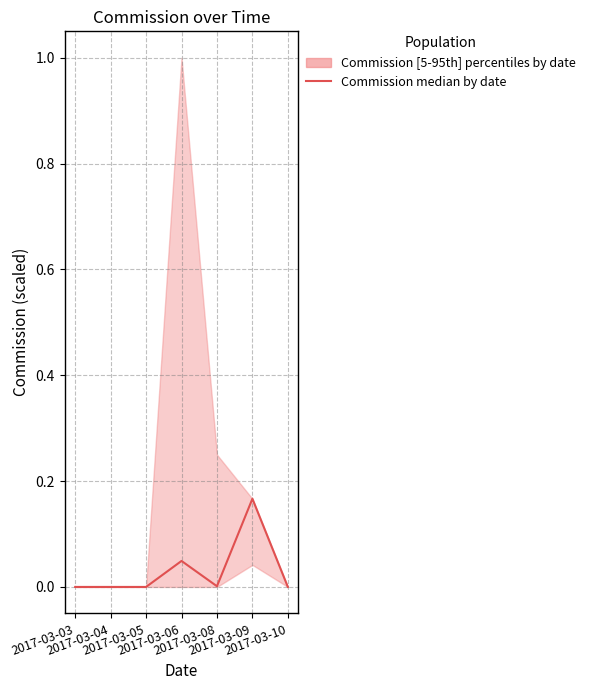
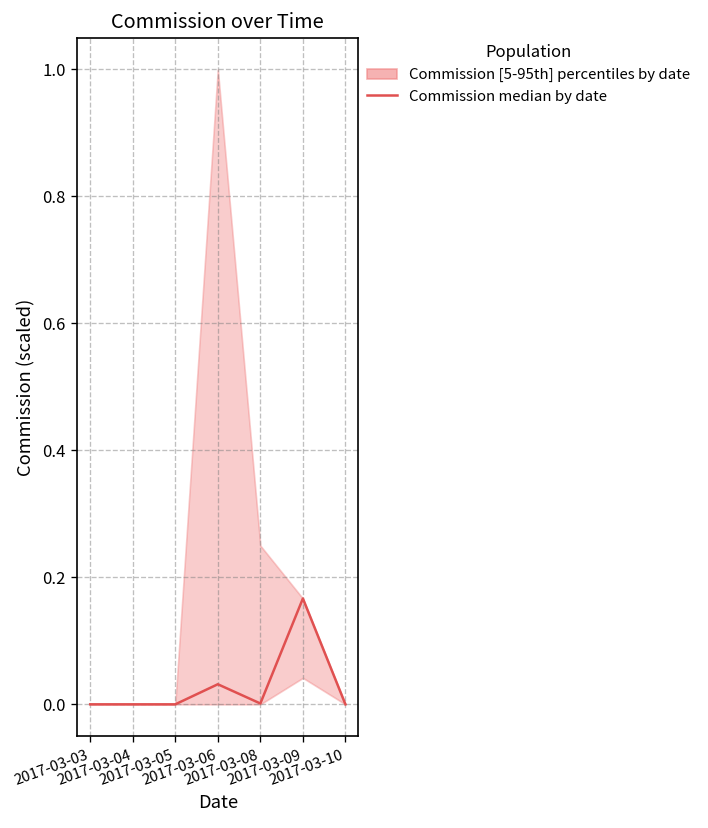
Commission median by date, 2017-03-06: 0.05 -> 0.03
